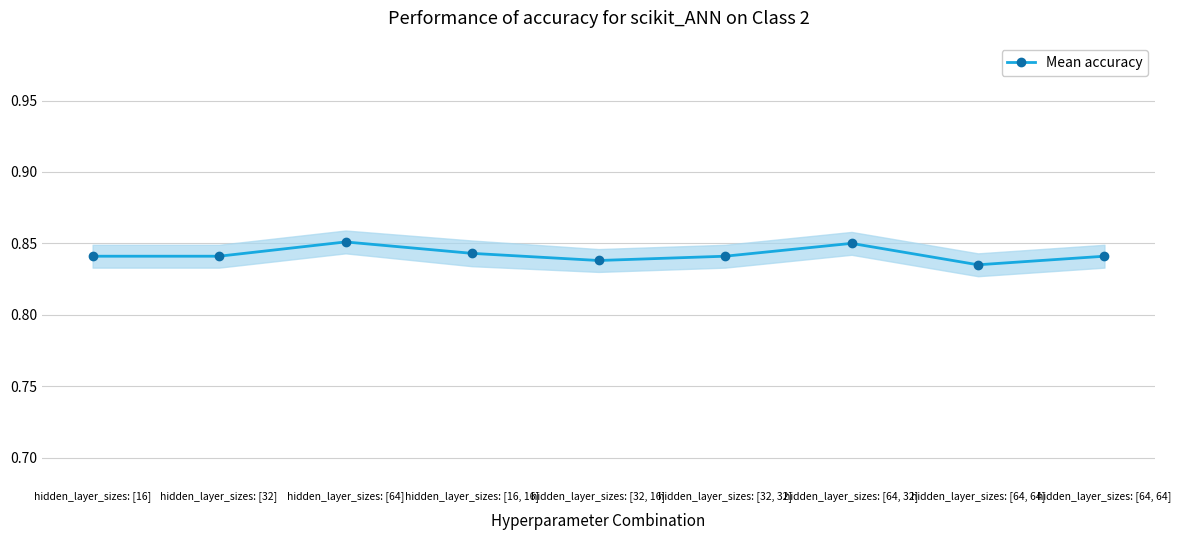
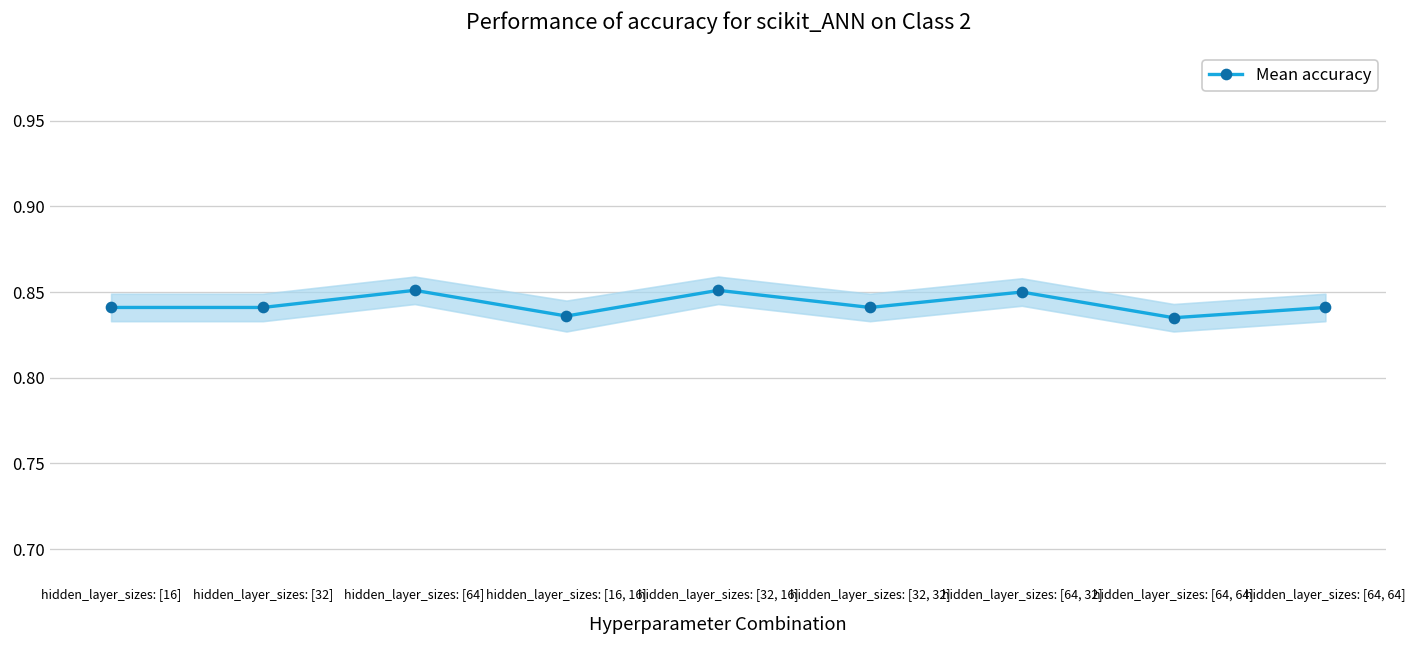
Mean accuracy, hidden_layer_sizes: [16, 16]: 0.843 -> 0.836
Mean accuracy, hidden_layer_sizes: [32, 16]: 0.838 -> 0.851
